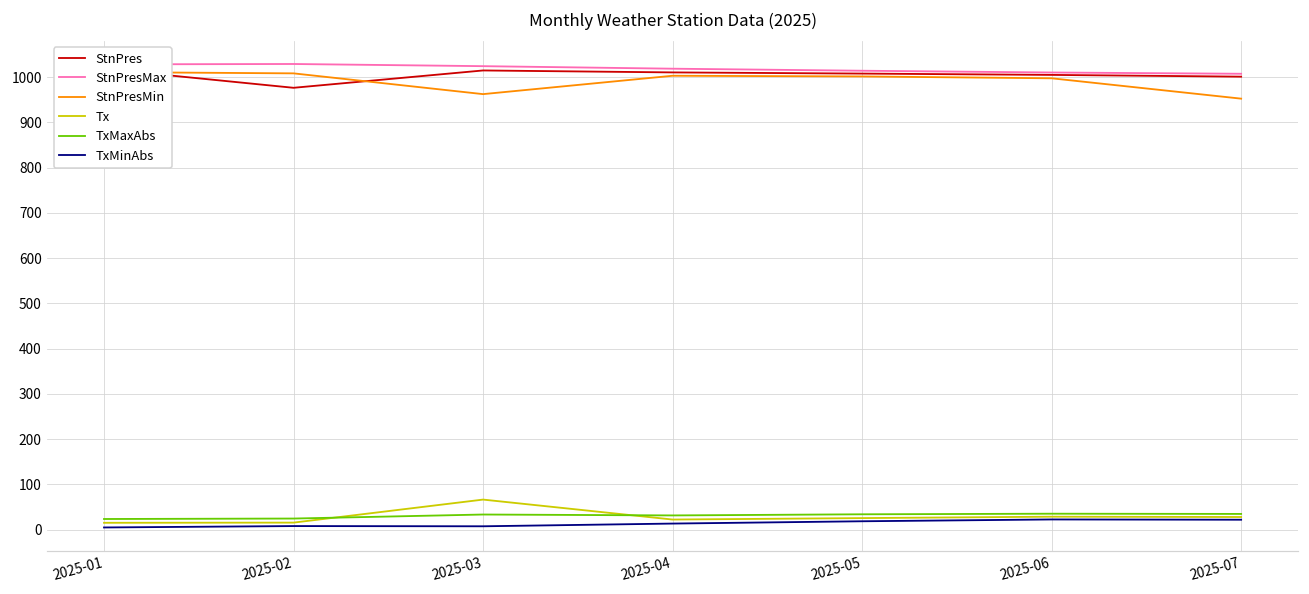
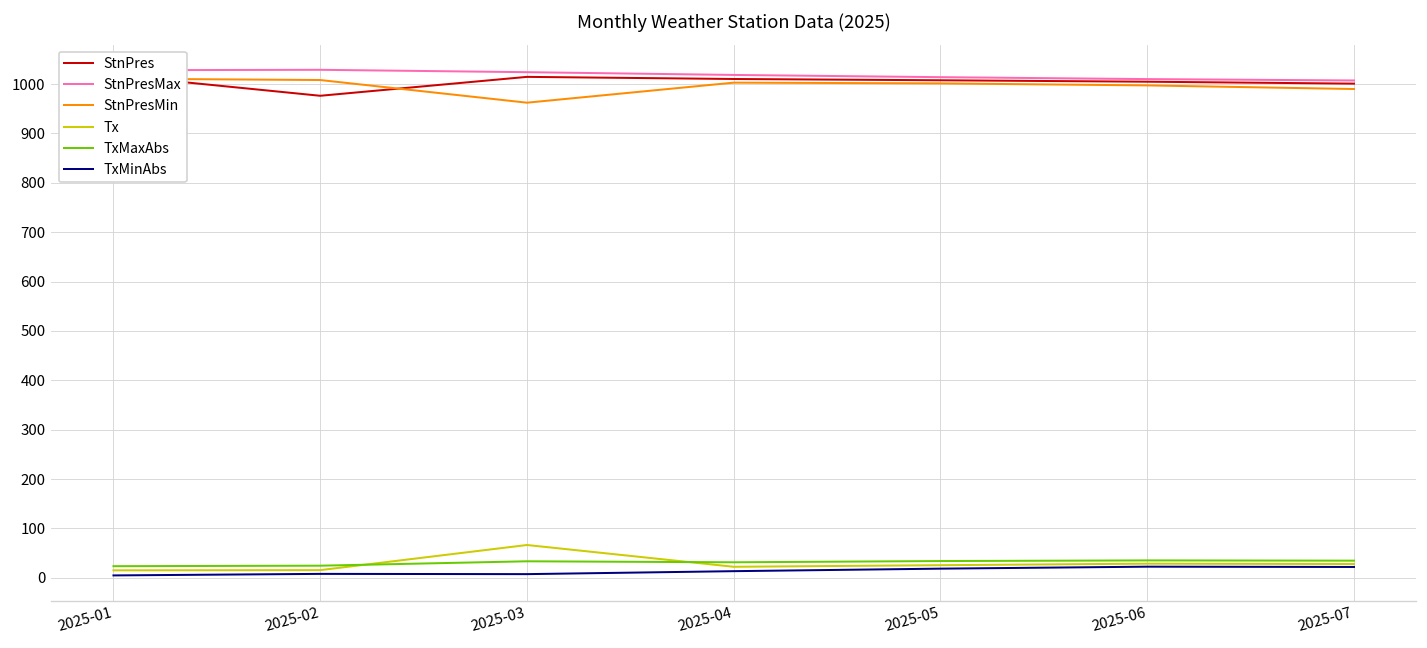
StnPresMin, 2025-07: 950 -> 990
